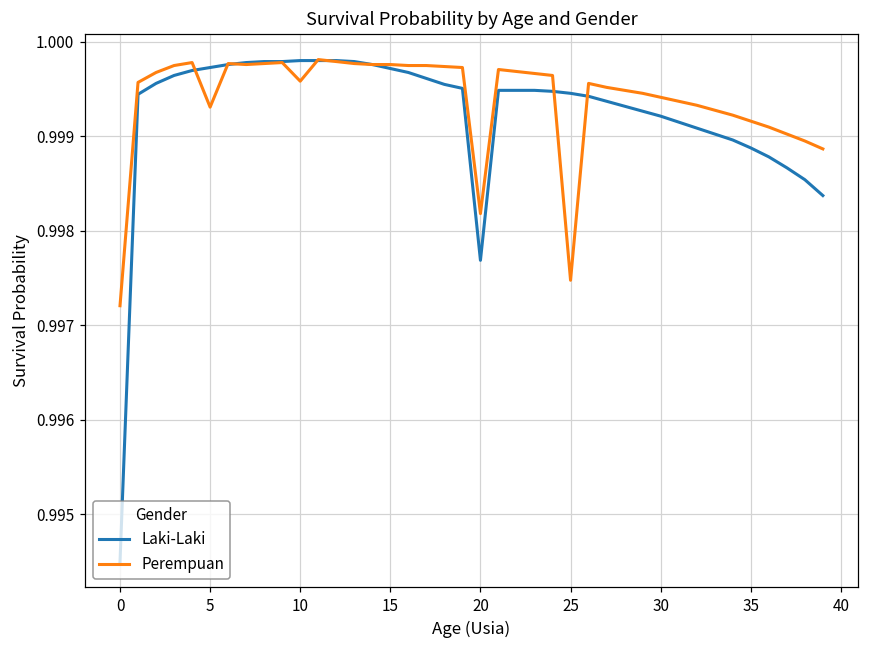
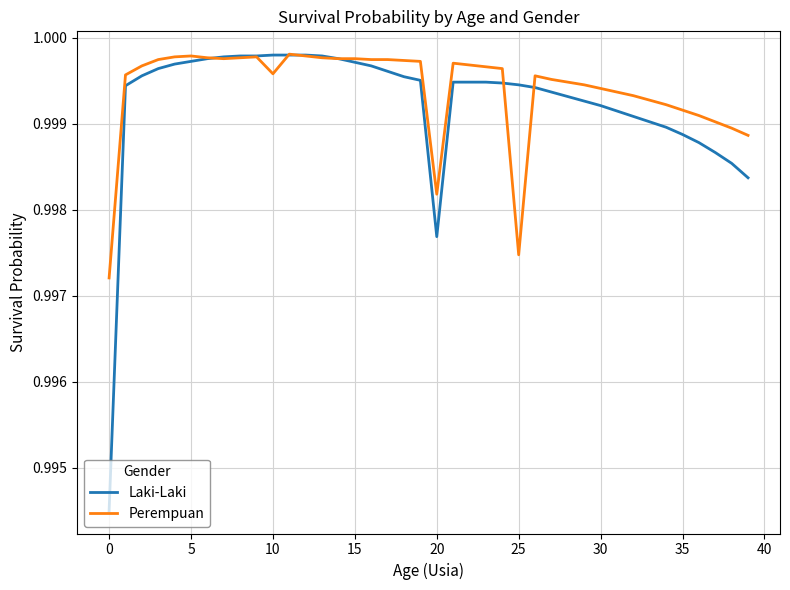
Perempuan, 5: 0.9993 -> 0.9998
